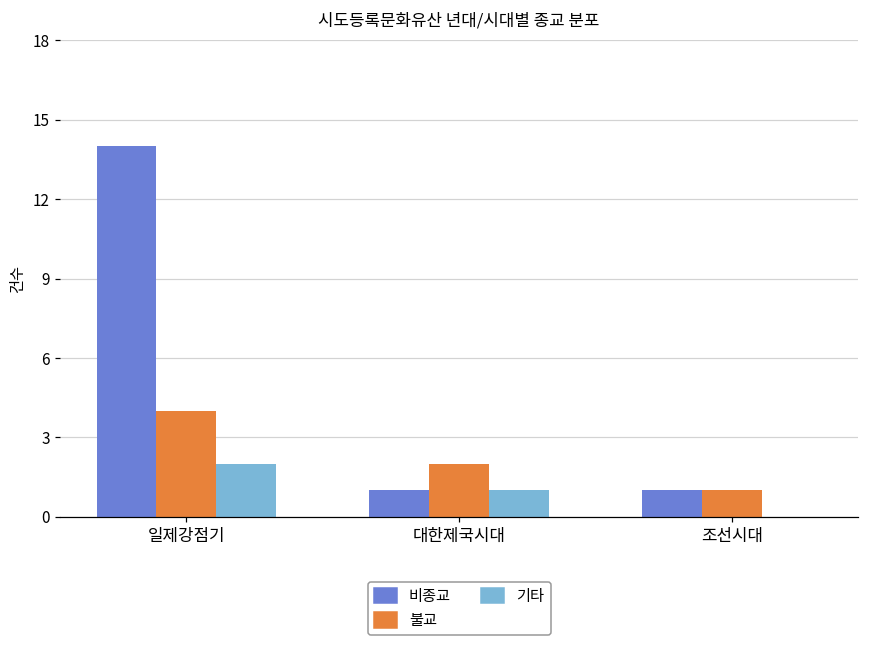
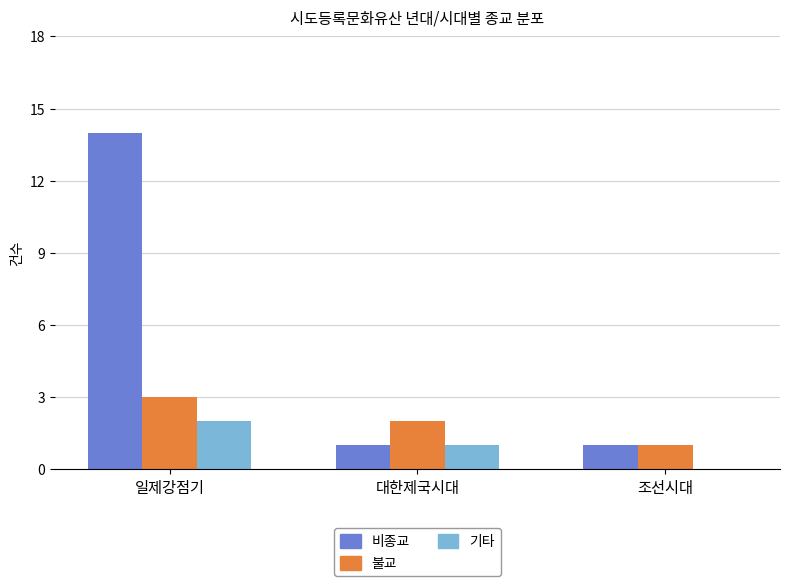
불교, 일제강점기: 4 -> 3
